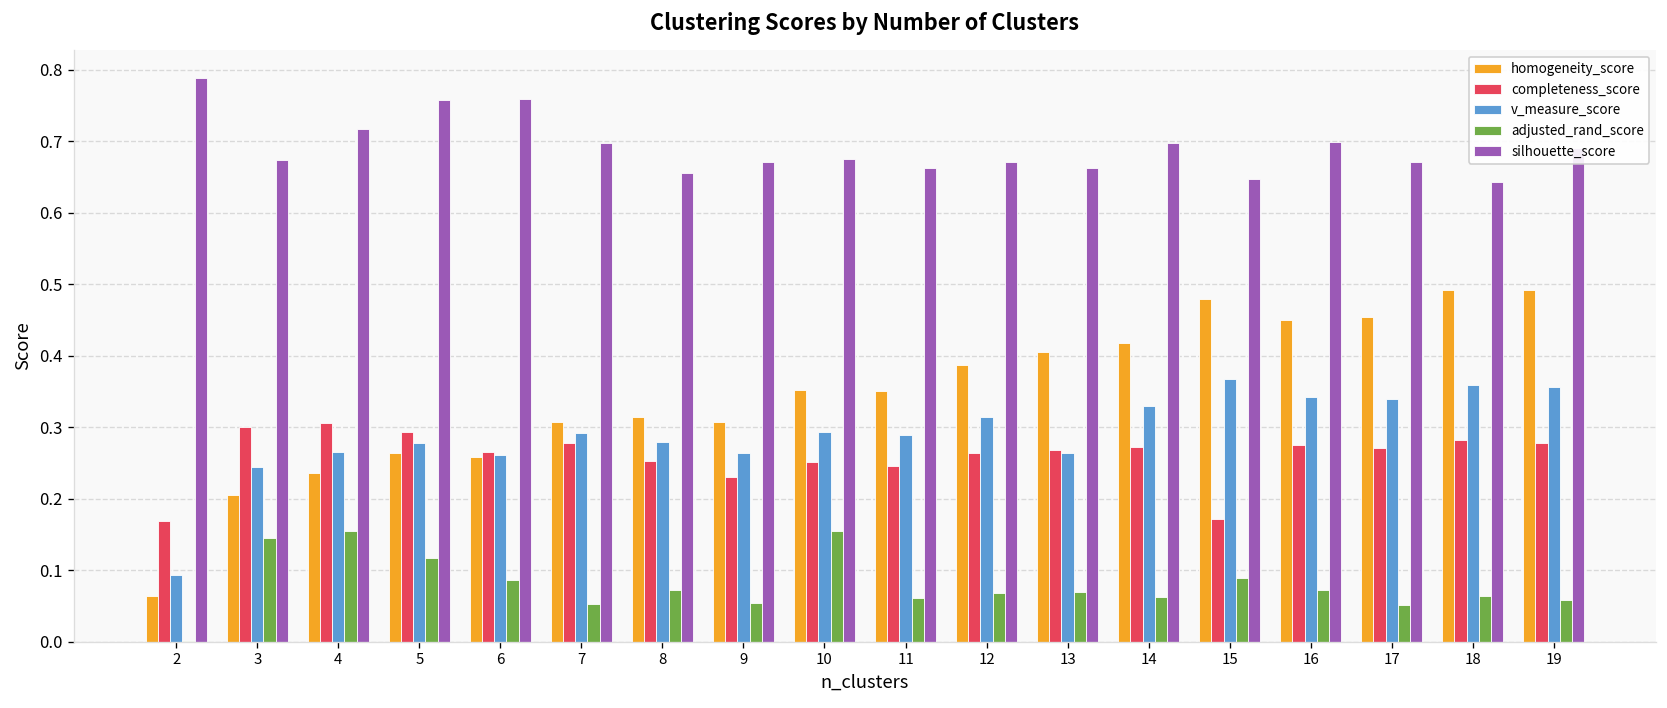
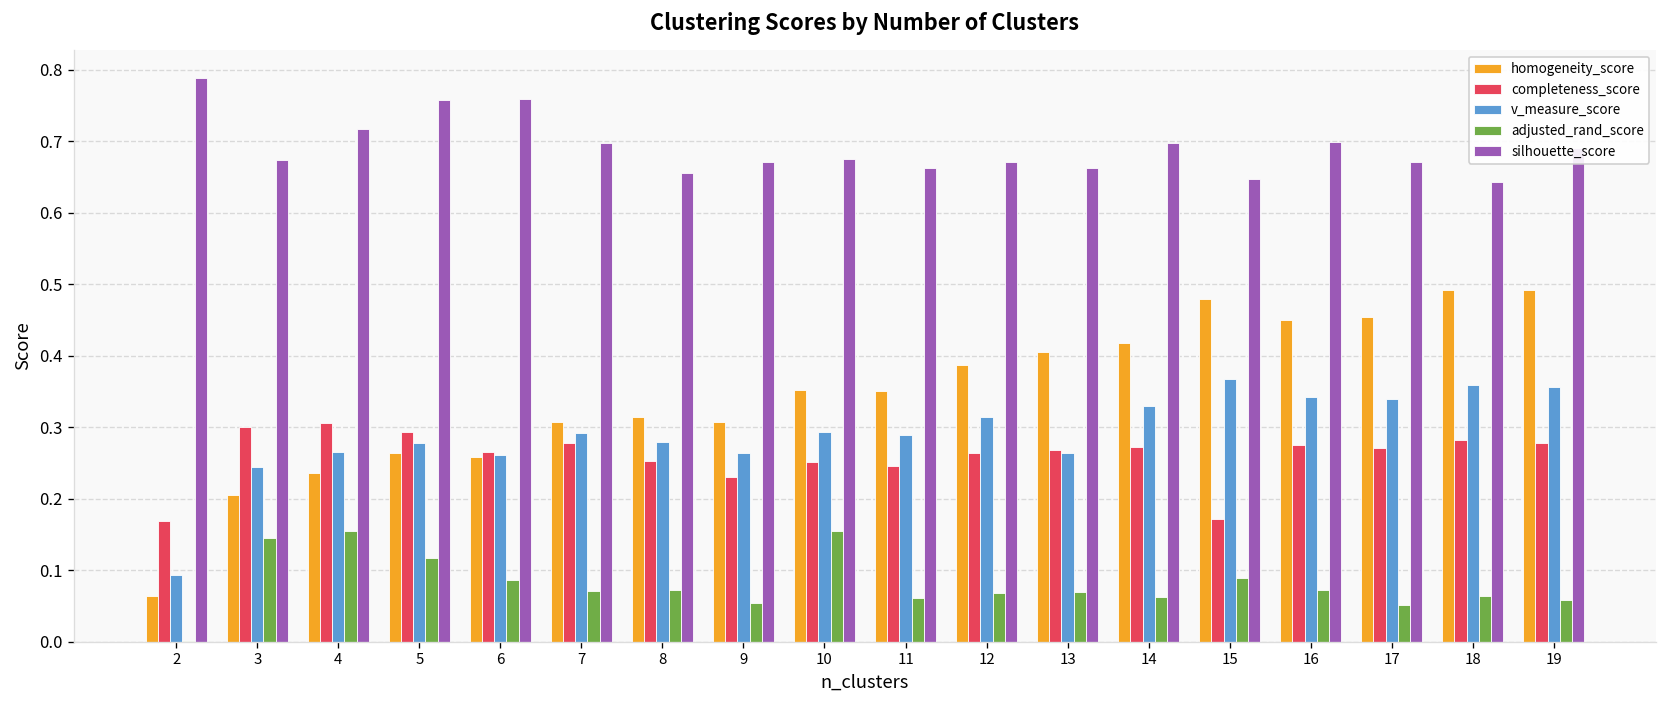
adjusted_rand_score, 7: 0.05 -> 0.07
